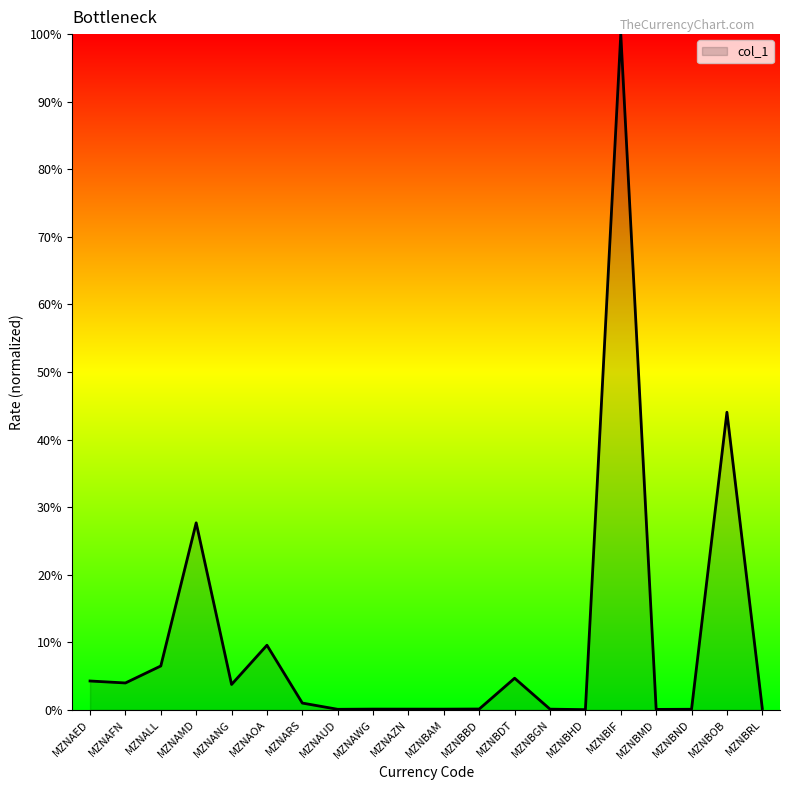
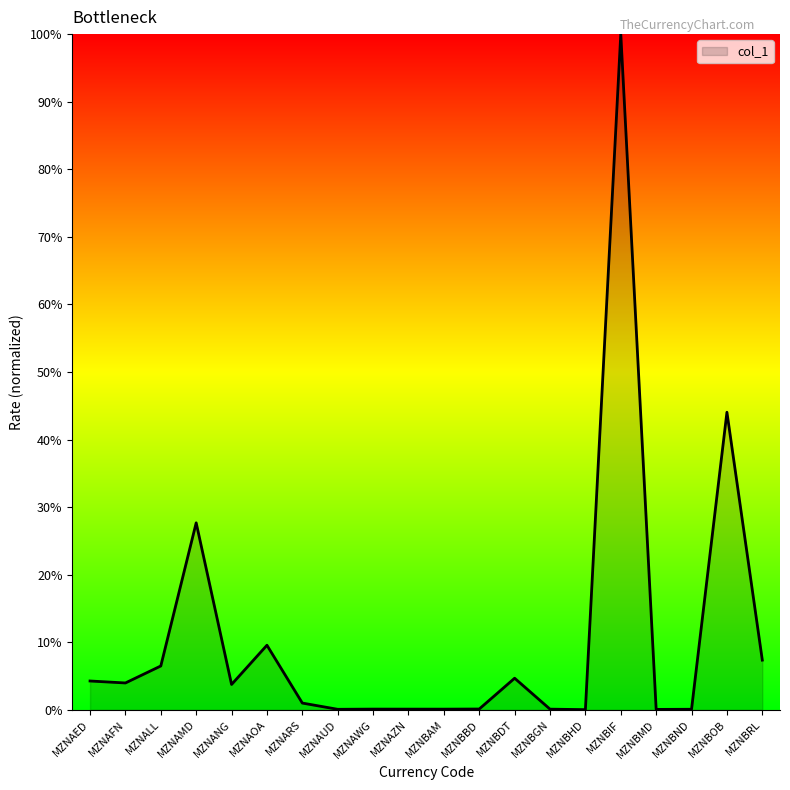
MZNBRL: 0% -> 7%
